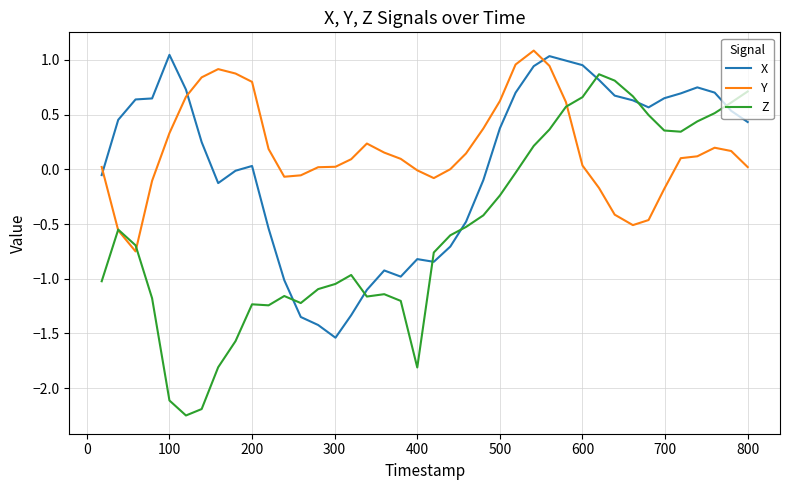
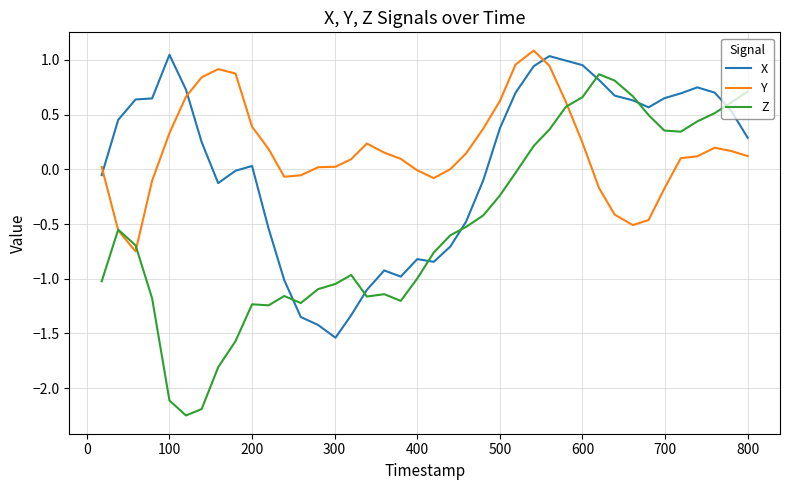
Y, 200: 0.80 -> 0.39
Z, 400: -1.81 -> -1.00
Y, 600: 0.04 -> 0.24
X, 800: 0.43 -> 0.29
Y, 800: 0.02 -> 0.12
